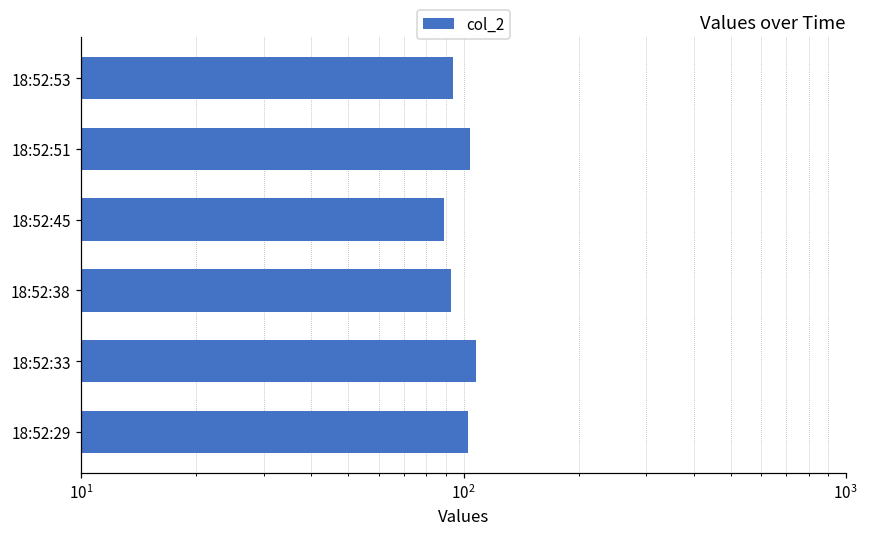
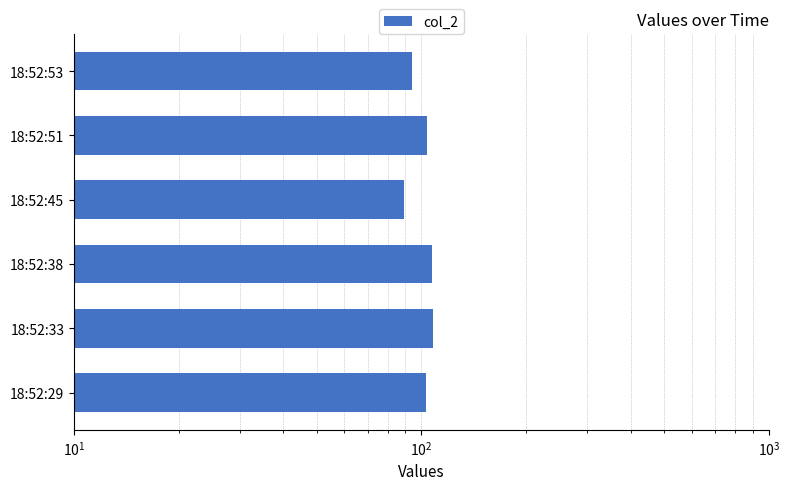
18:52:38: 93 -> 107
